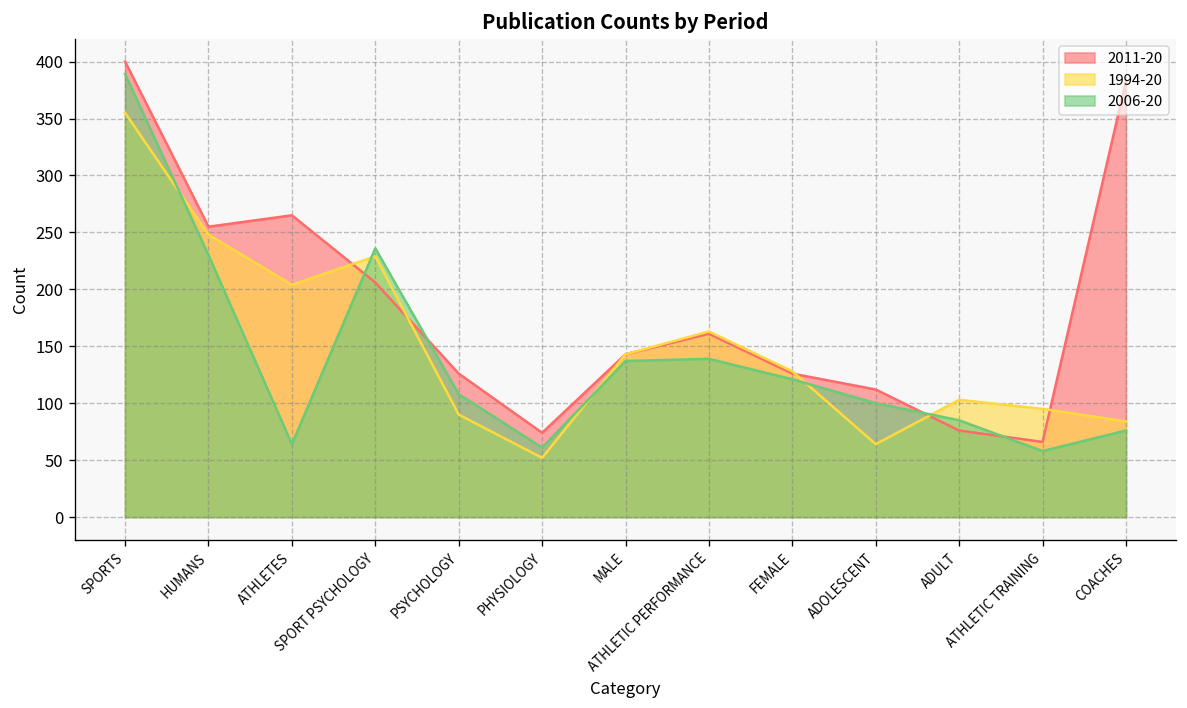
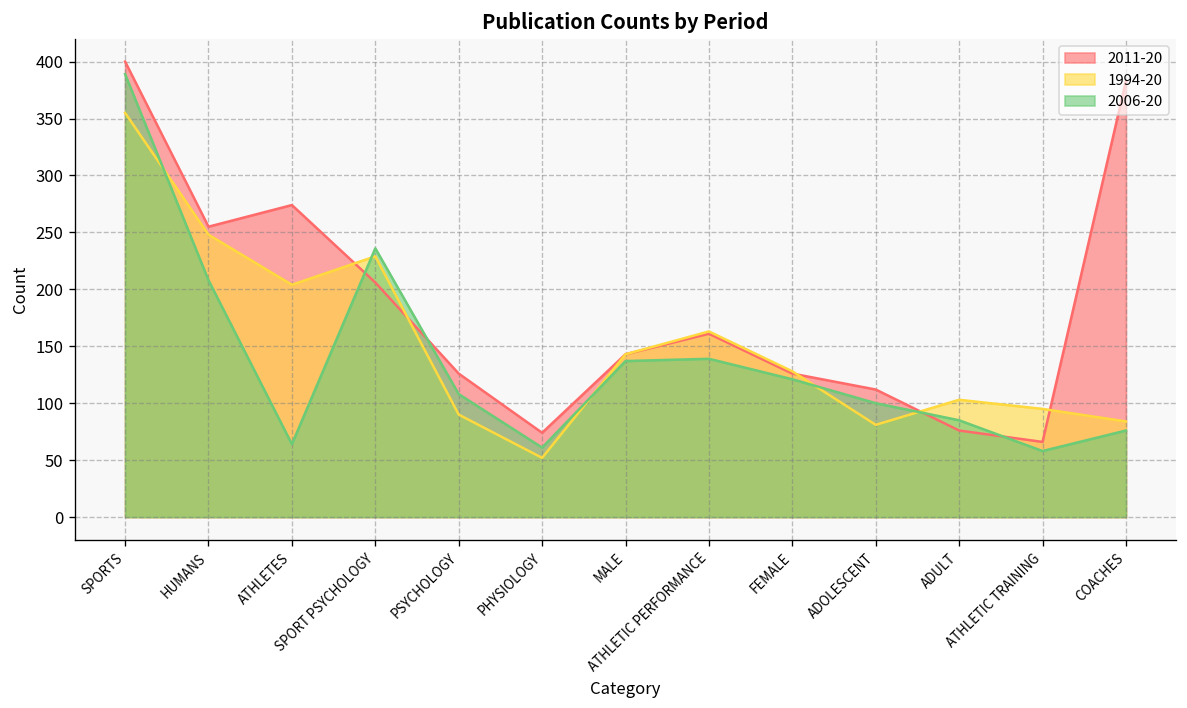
2006-20, HUMANS: 230 -> 210
2011-20, ATHLETES: 265 -> 274
1994-20, ADOLESCENT: 60 -> 80
